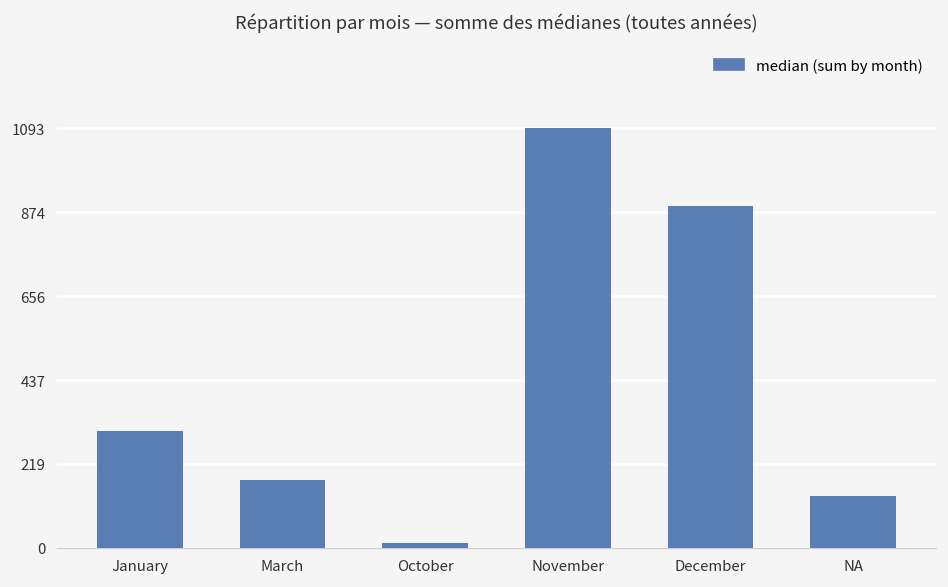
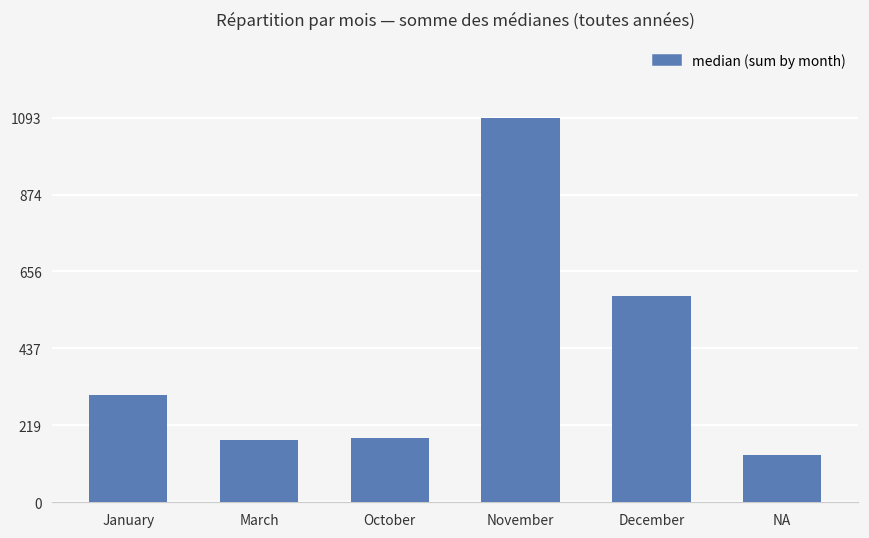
October: 10 -> 180
December: 890 -> 590
